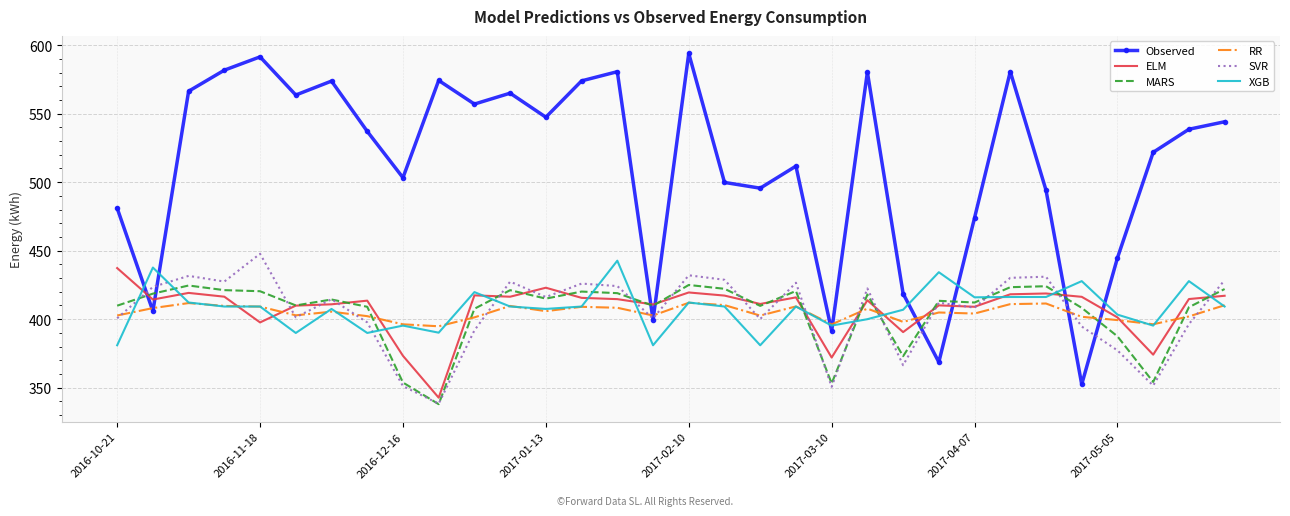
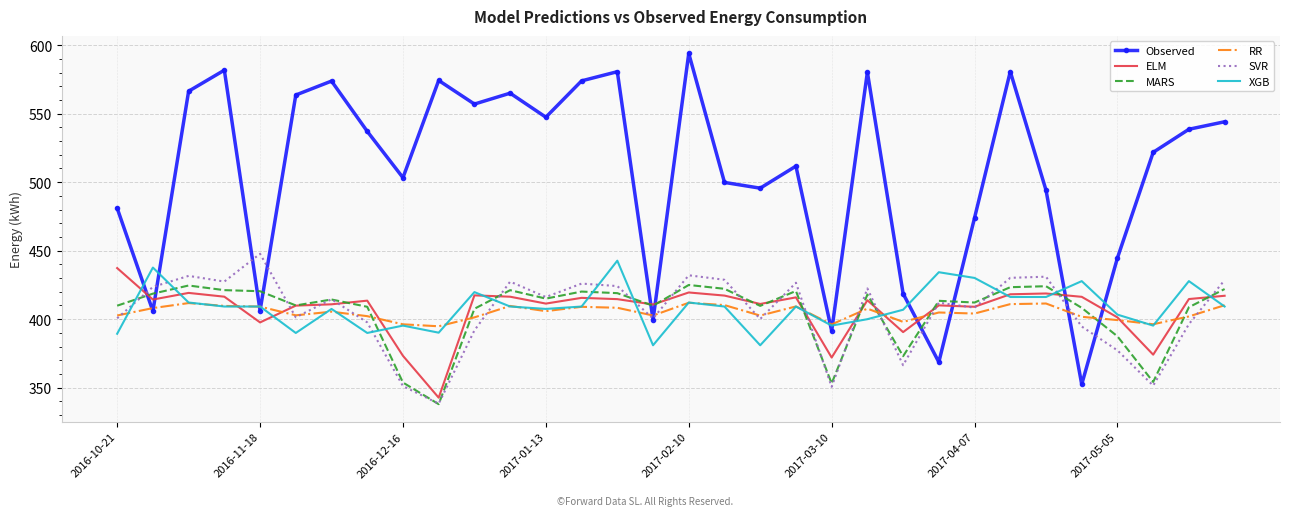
XGB, 2016-10-21: 381 -> 389
Observed, 2016-11-18: 591 -> 406
ELM, 2017-01-13: 423 -> 411
XGB, 2017-04-07: 416 -> 430
